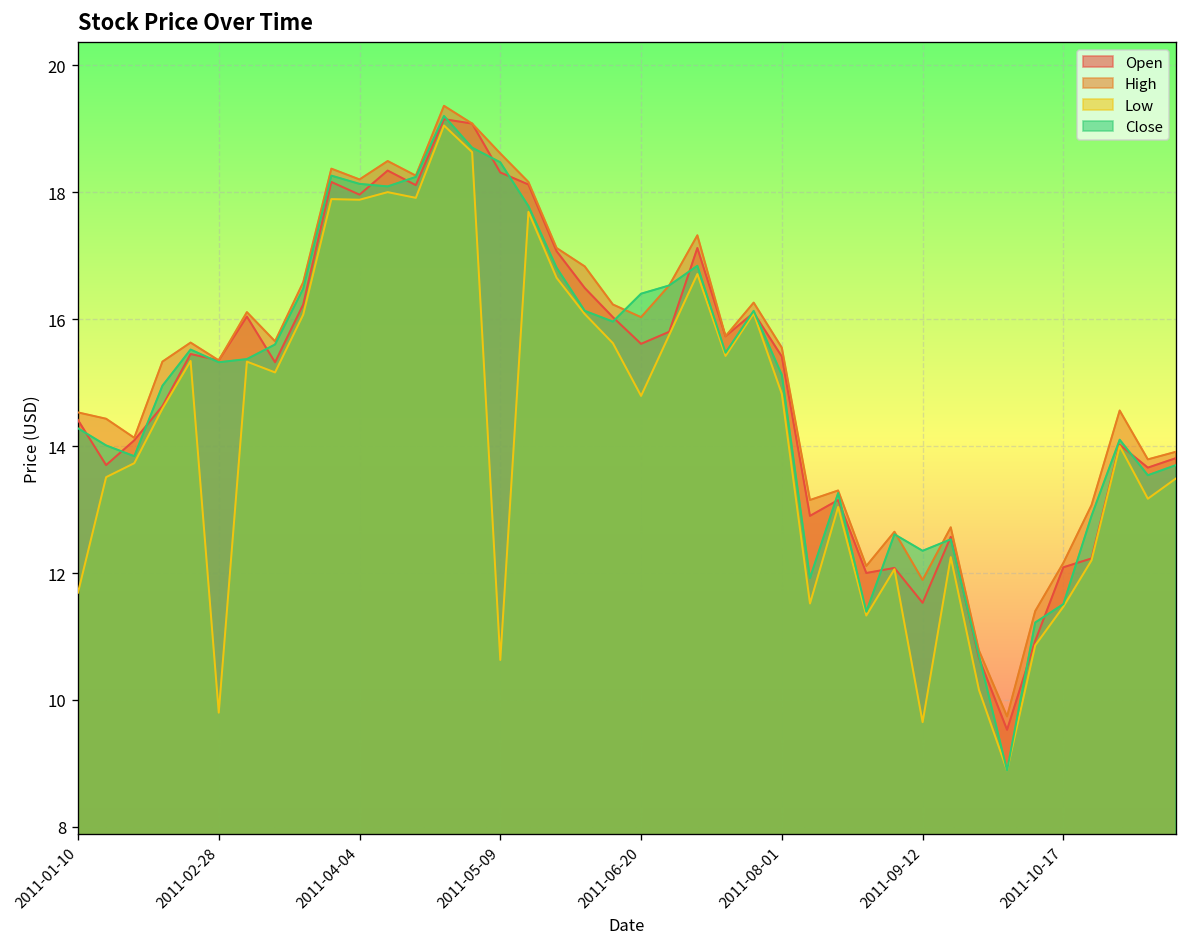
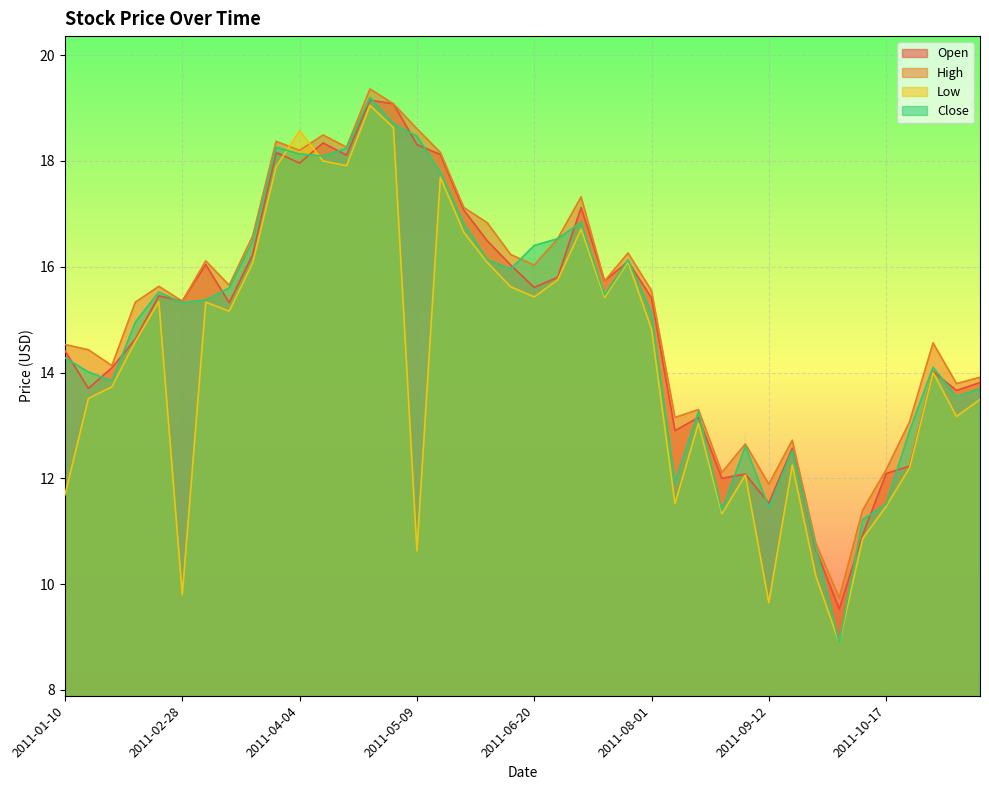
Low, 2011-04-04: 17.9 -> 18.6
Low, 2011-06-20: 14.8 -> 15.4
Close, 2011-09-12: 12.4 -> 11.5
